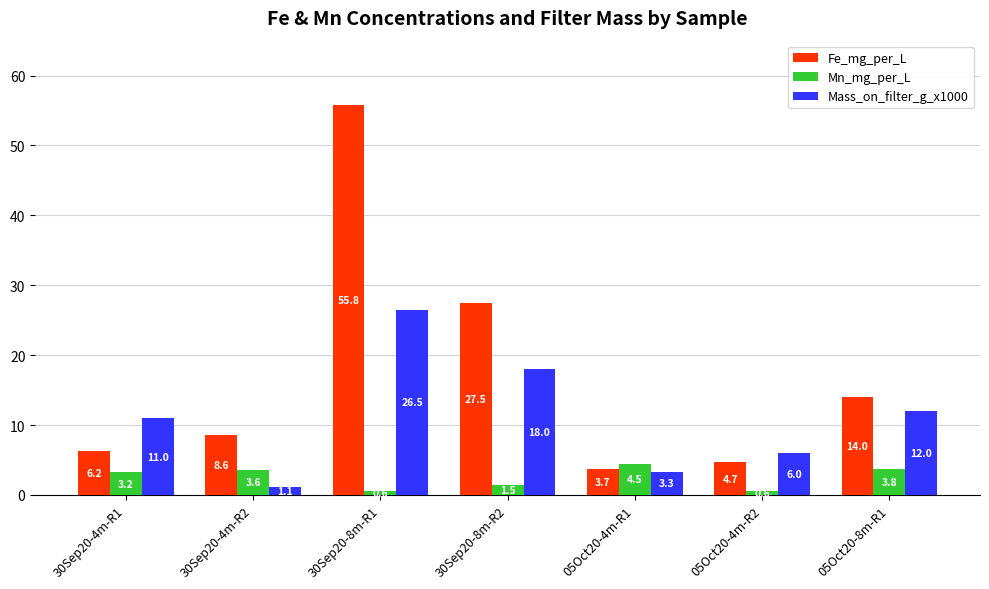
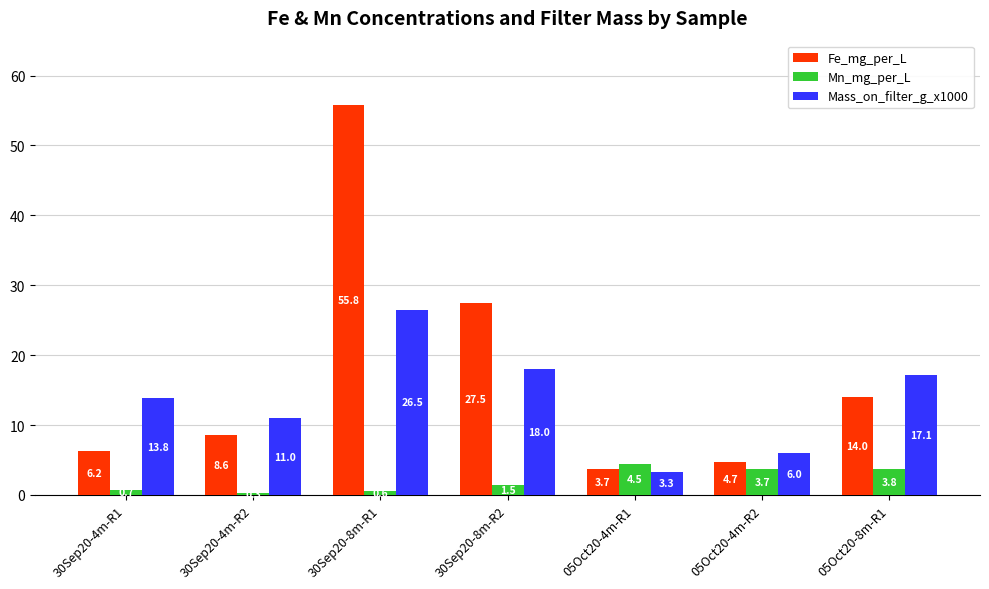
Mn_mg_per_L, 30Sep20-4m-R1: 3.2 -> 0.7
Mass_on_filter_g_x1000, 30Sep20-4m-R1: 11.0 -> 13.8
Mn_mg_per_L, 30Sep20-4m-R2: 4 -> 0
Mass_on_filter_g_x1000, 30Sep20-4m-R2: 1.1 -> 11.0
Mn_mg_per_L, 05Oct20-4m-R2: 1 -> 4
Mass_on_filter_g_x1000, 05Oct20-8m-R1: 12.0 -> 17.1
